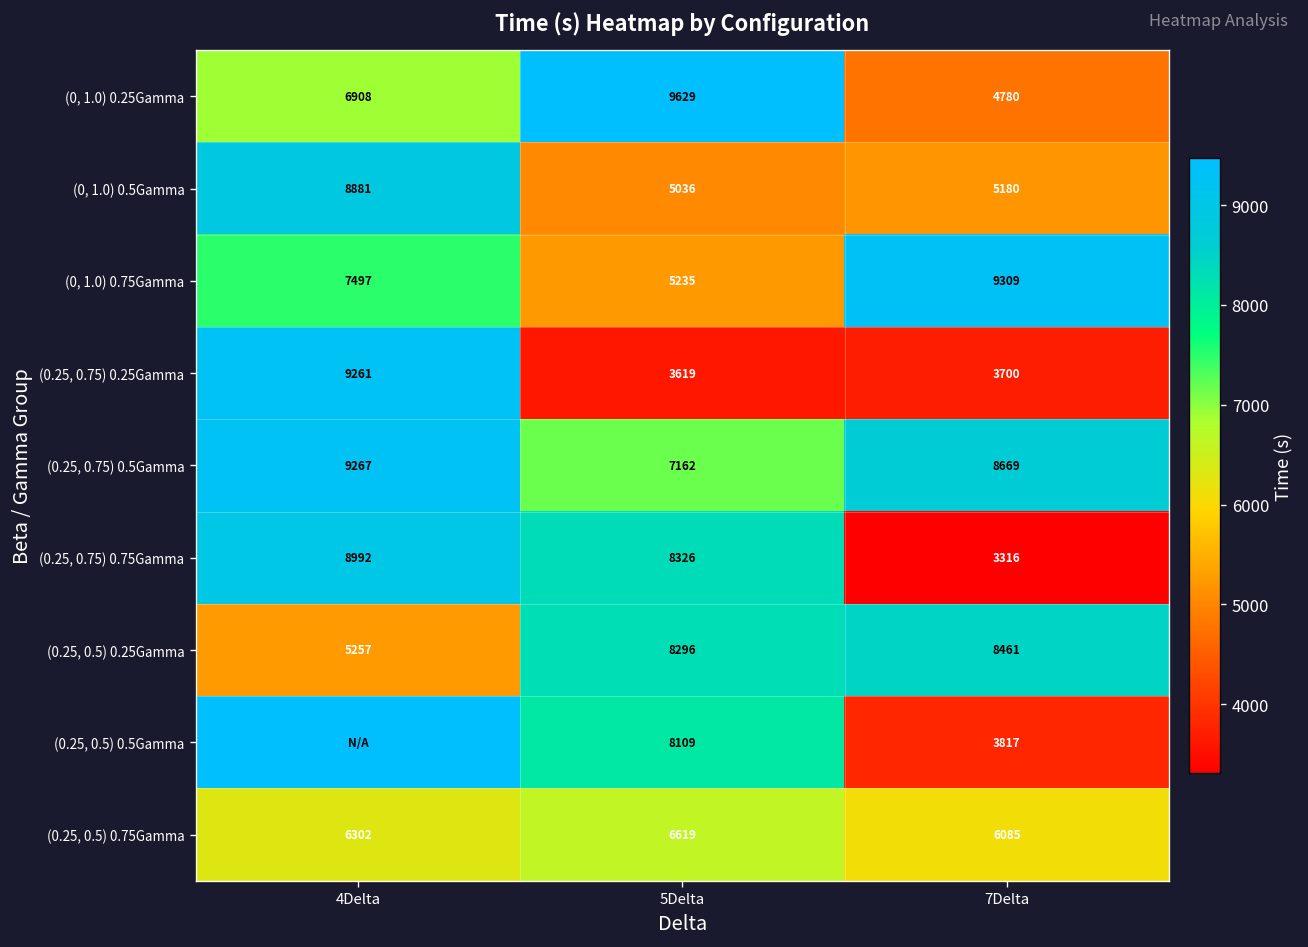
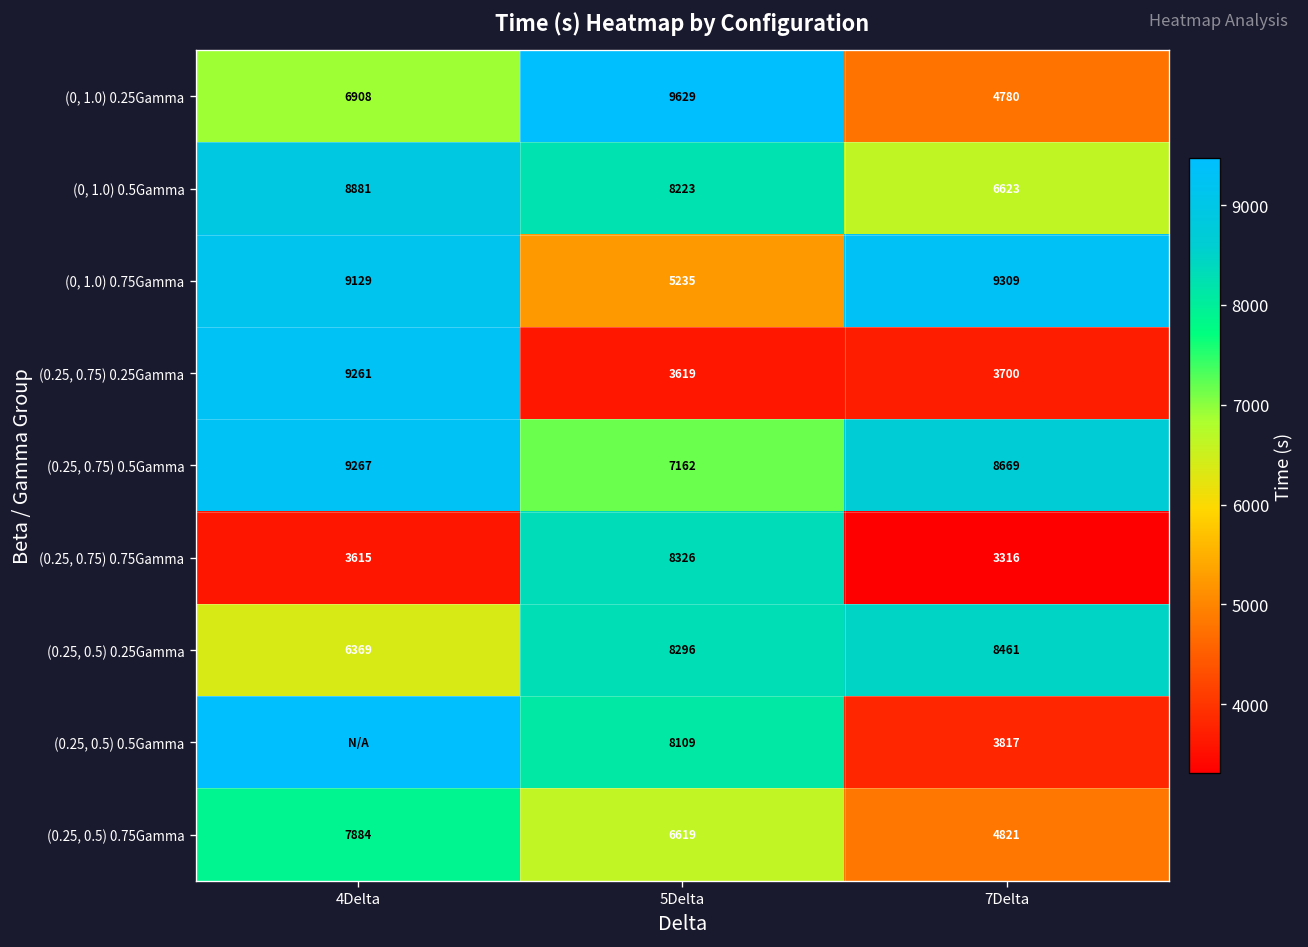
(0, 1.0) 0.5Gamma, 5Delta: 5036 -> 8223
(0, 1.0) 0.5Gamma, 7Delta: 5180 -> 6623
(0, 1.0) 0.75Gamma, 4Delta: 7497 -> 9129
(0.25, 0.75) 0.75Gamma, 4Delta: 8992 -> 3615
(0.25, 0.5) 0.25Gamma, 4Delta: 5257 -> 6369
(0.25, 0.5) 0.75Gamma, 4Delta: 6302 -> 7884
(0.25, 0.5) 0.75Gamma, 7Delta: 6085 -> 4821
